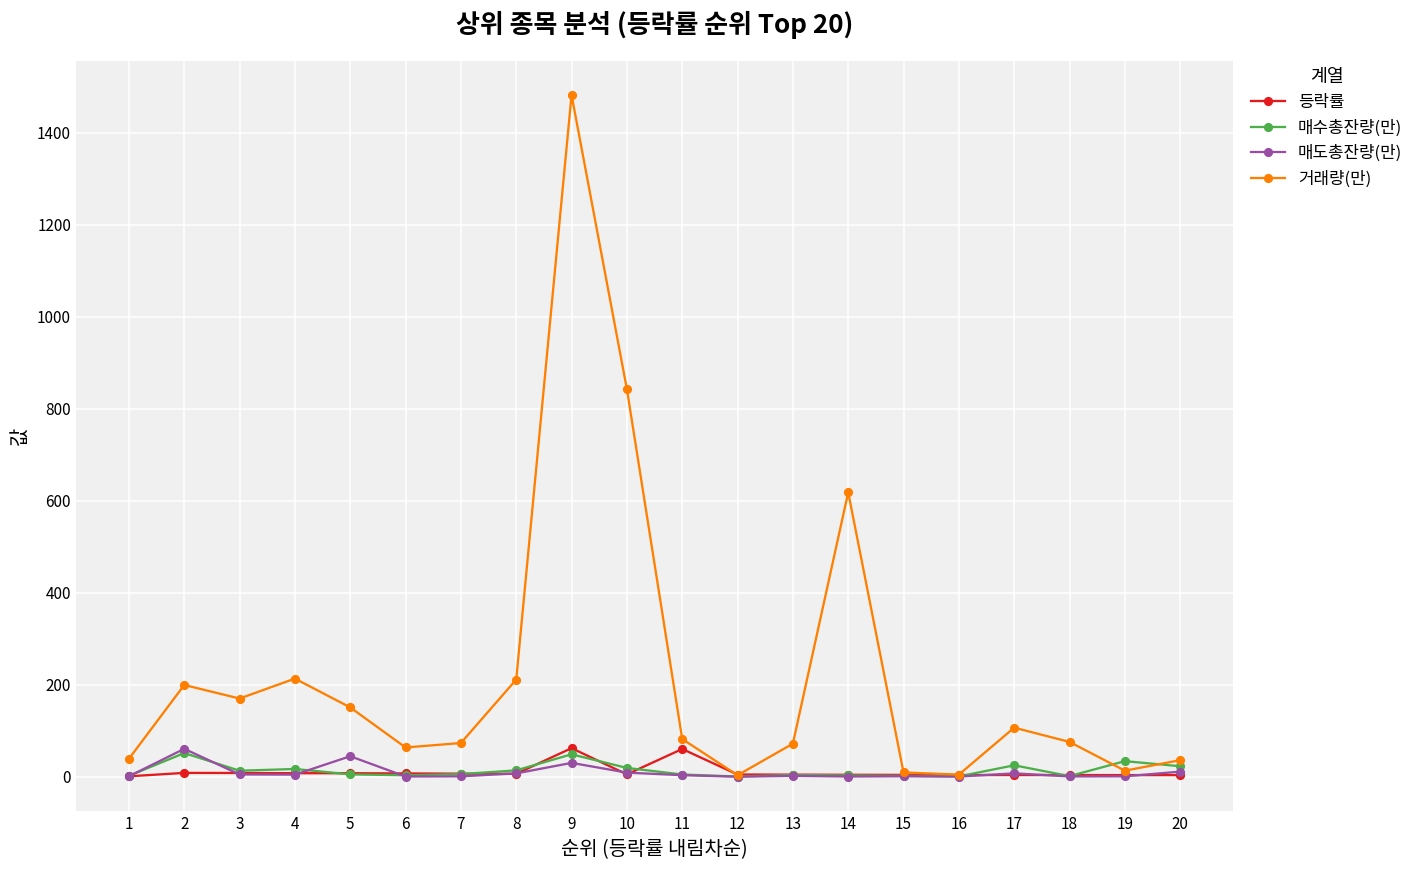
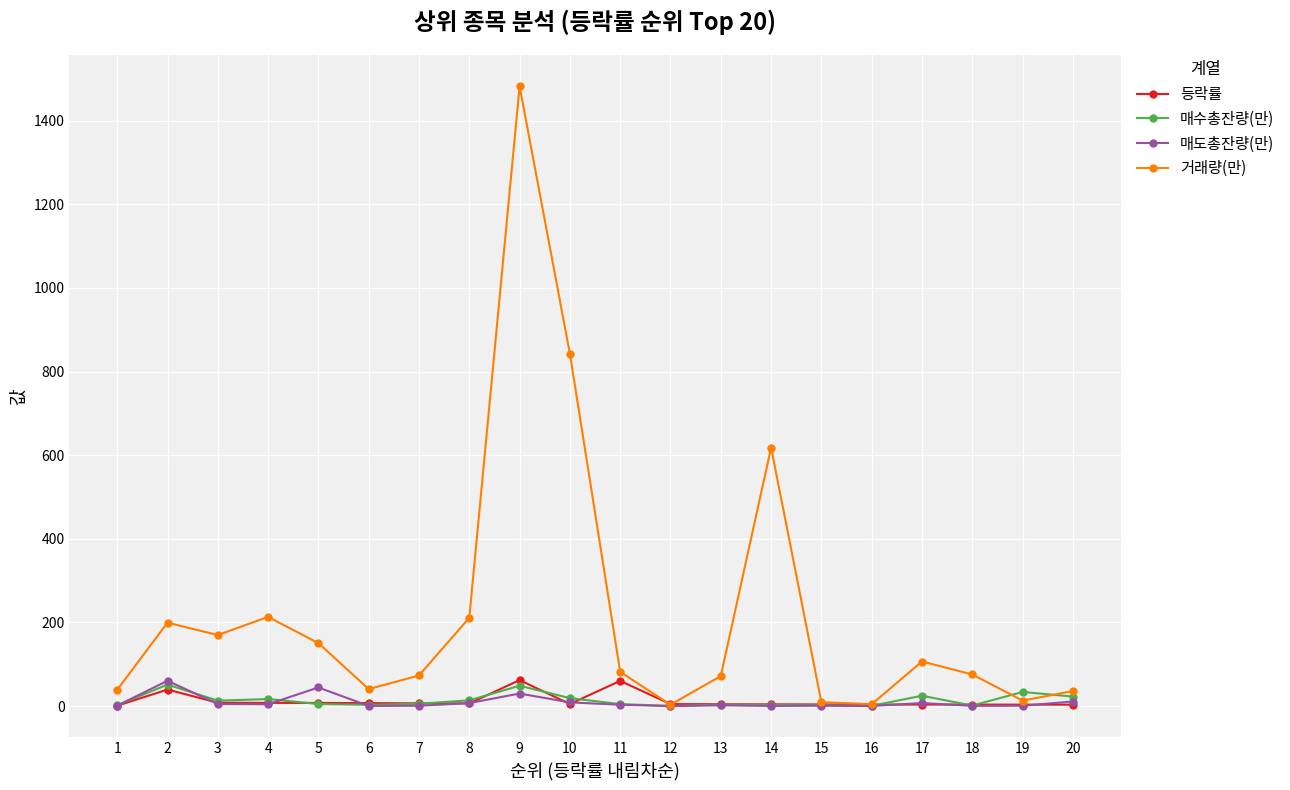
등락률, 2: 10 -> 40
거래량(만), 6: 60 -> 40
